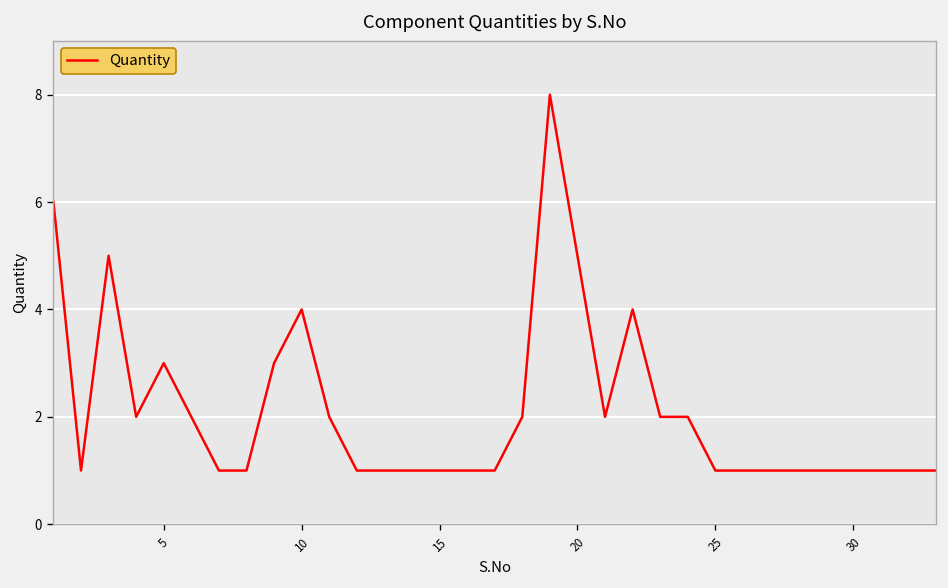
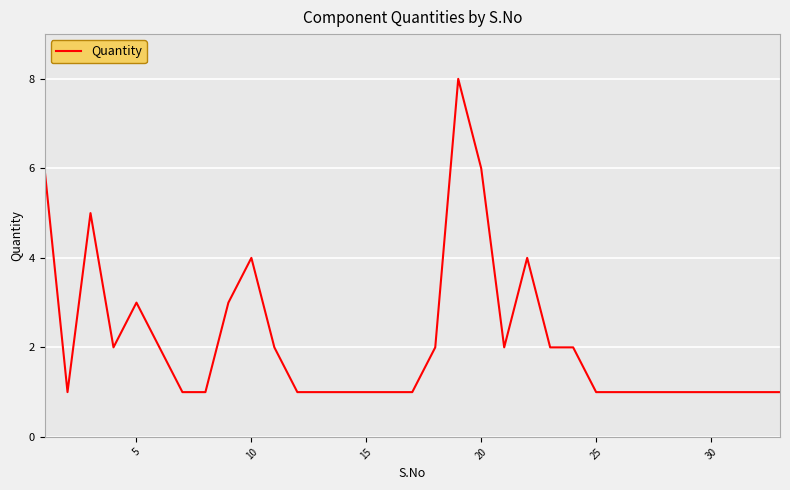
20: 5 -> 6
